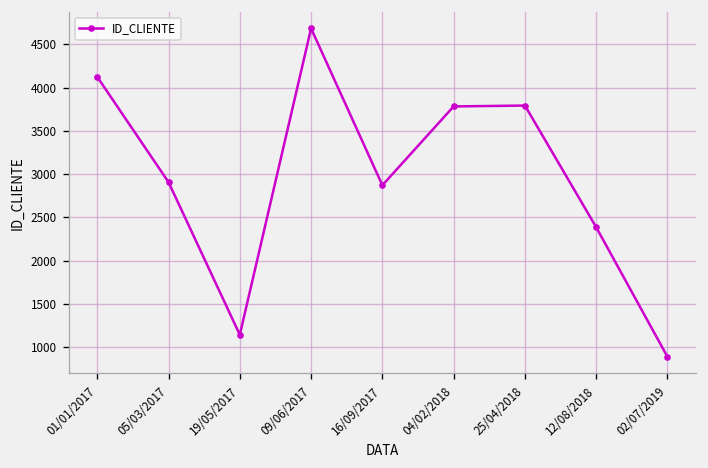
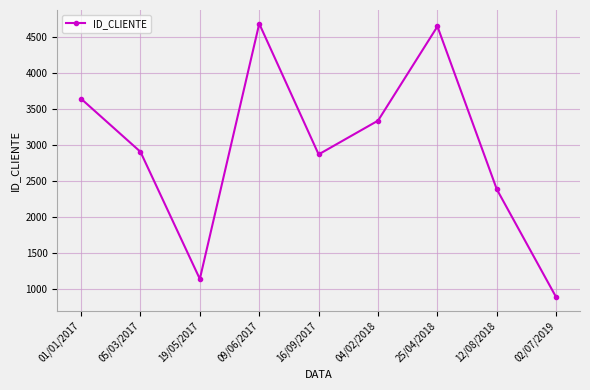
01/01/2017: 4100 -> 3600
04/02/2018: 3800 -> 3300
25/04/2018: 3800 -> 4600
